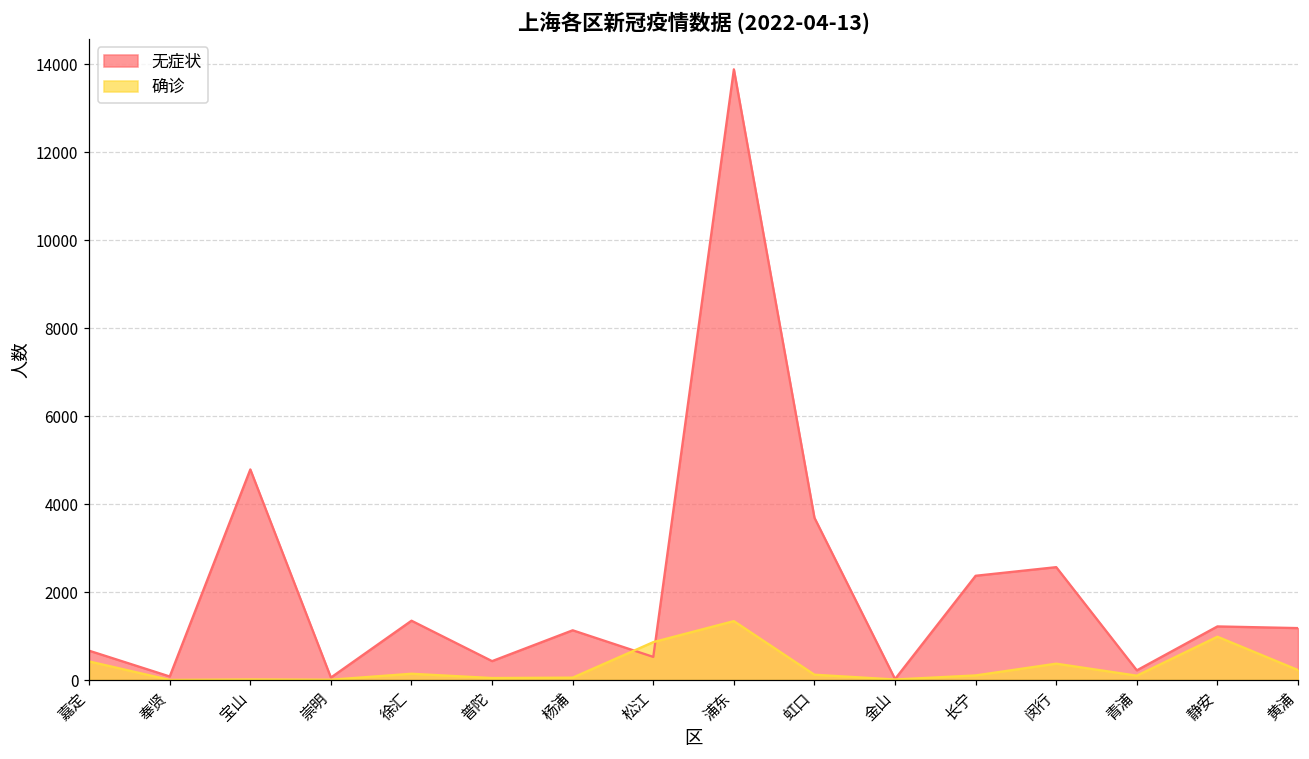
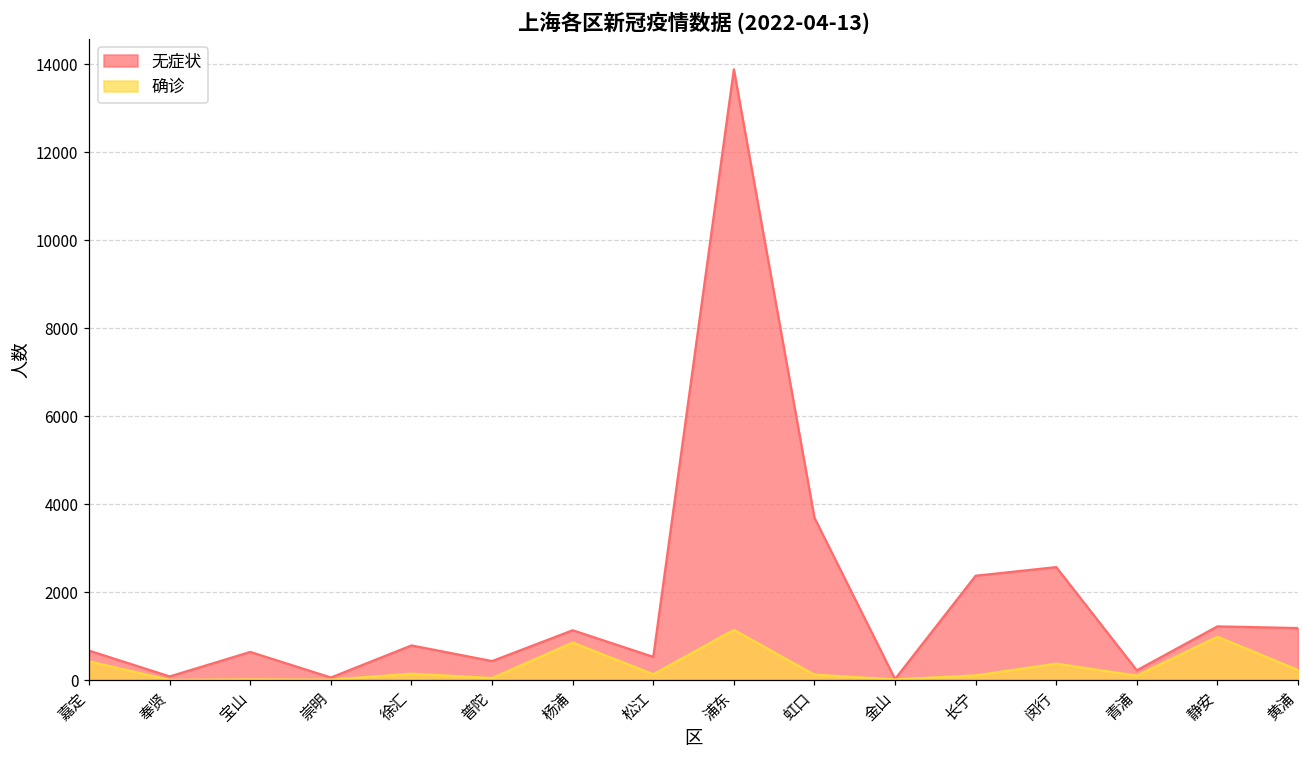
无症状, 宝山: 4800 -> 600
无症状, 徐汇: 1300 -> 800
确诊, 杨浦: 100 -> 900
确诊, 松江: 900 -> 100
确诊, 浦东: 1300 -> 1100
